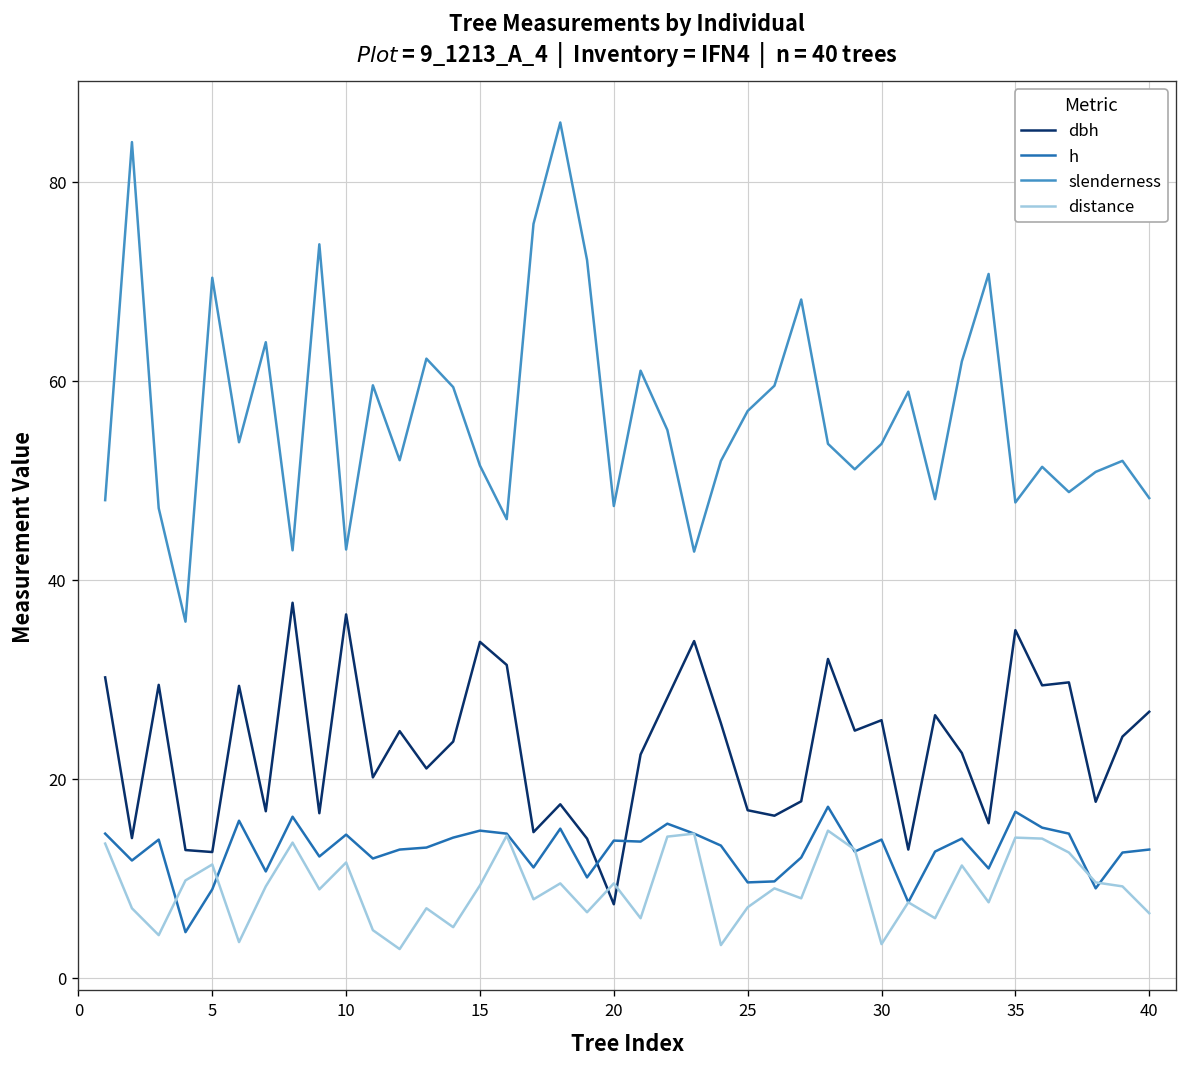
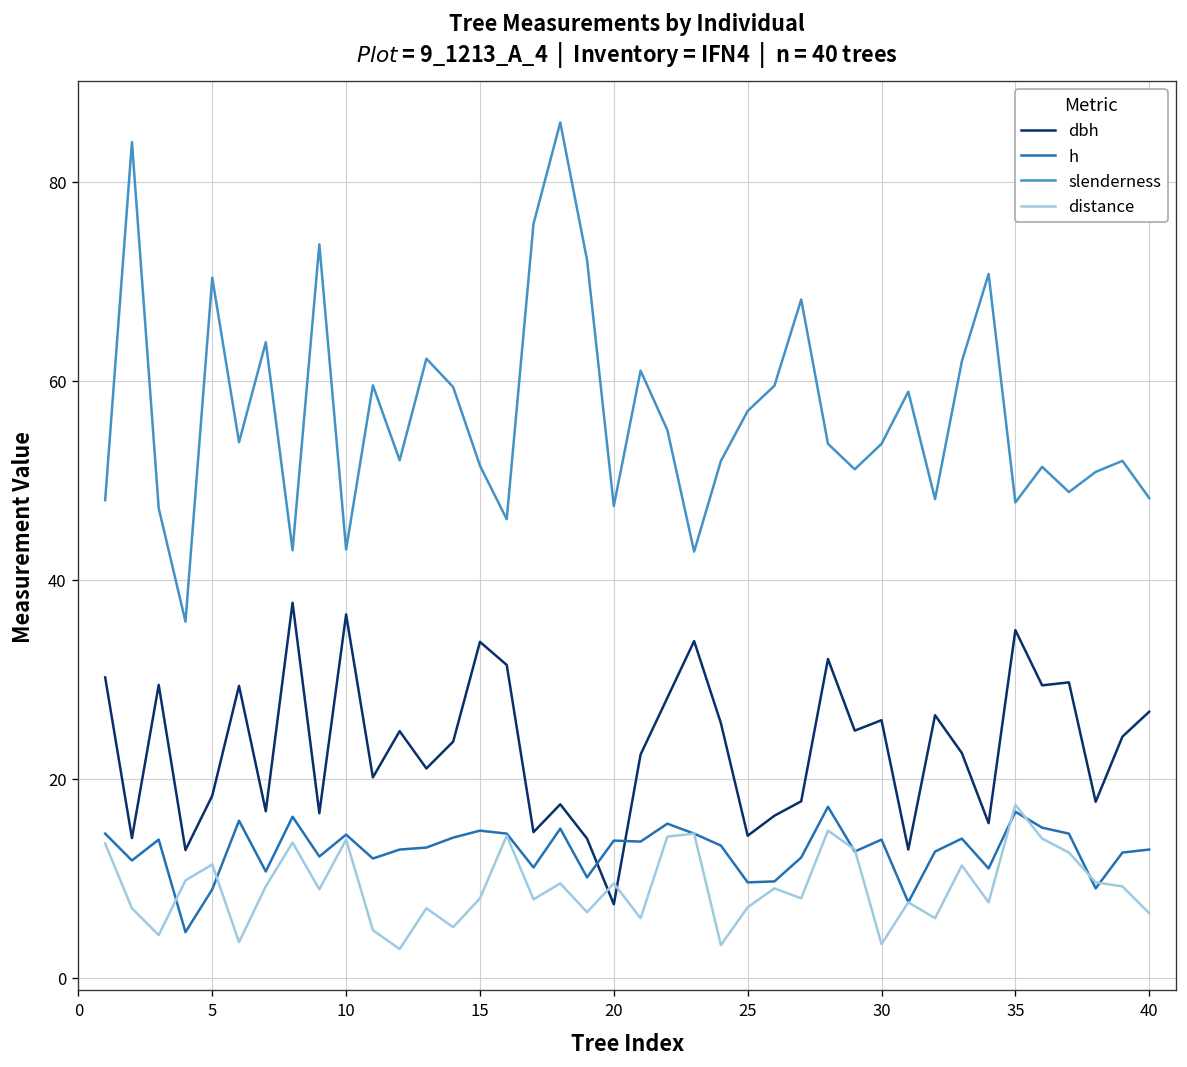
dbh, 5: 13 -> 18
distance, 10: 12 -> 14
distance, 15: 9 -> 8
dbh, 25: 17 -> 14
distance, 35: 14 -> 17
